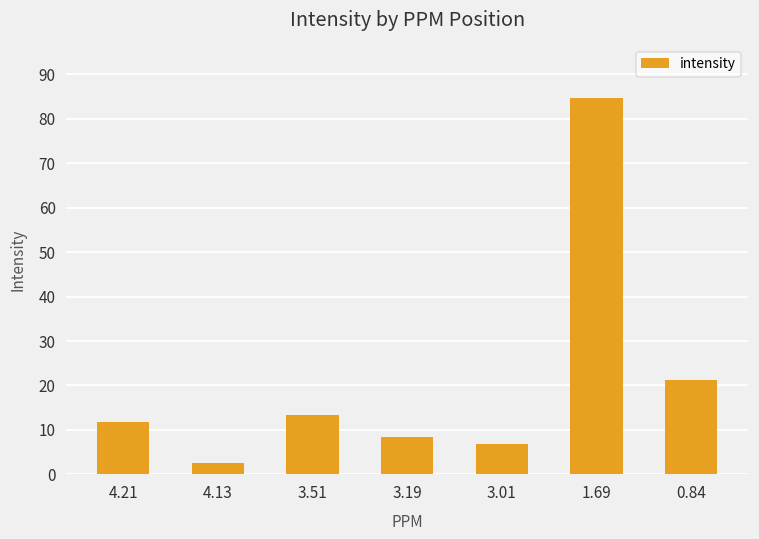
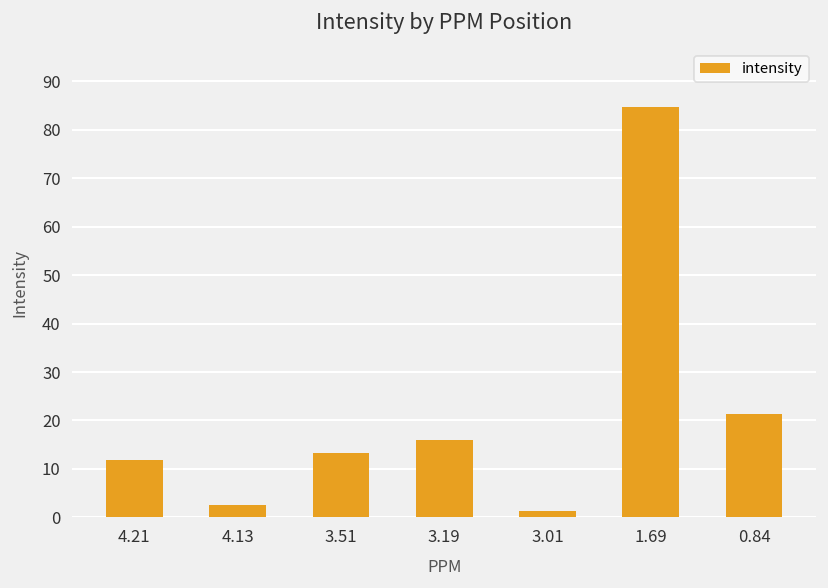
3.19: 8 -> 16
3.01: 7 -> 1
